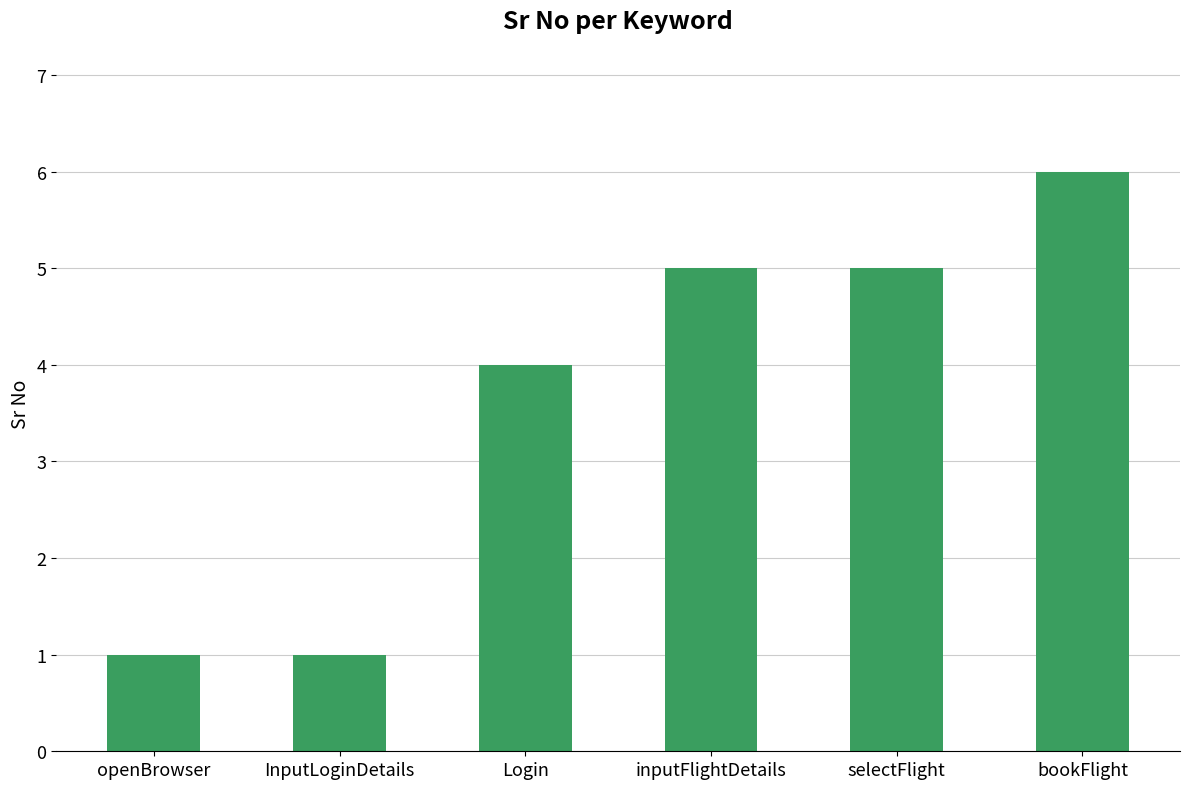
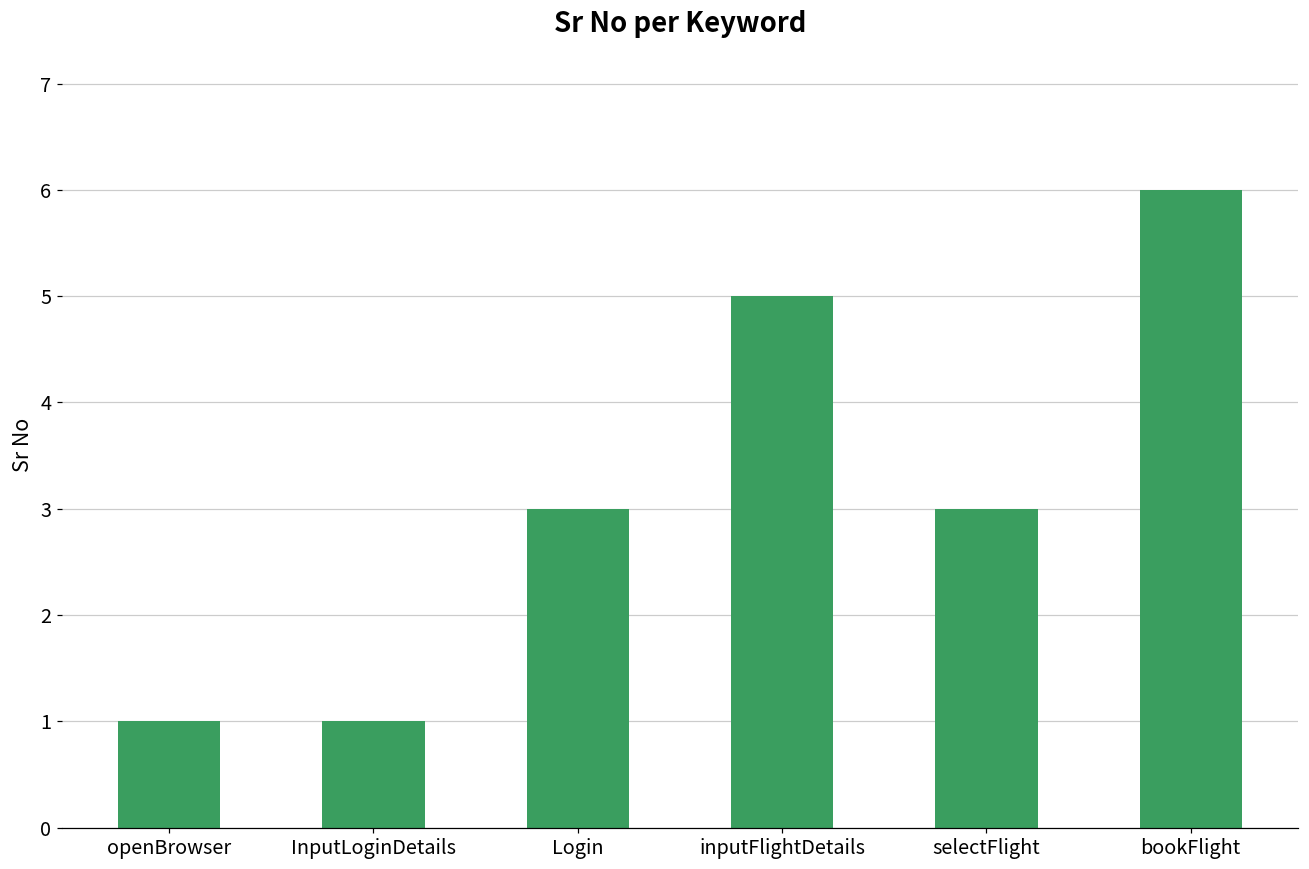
Login: 4 -> 3
selectFlight: 5 -> 3
